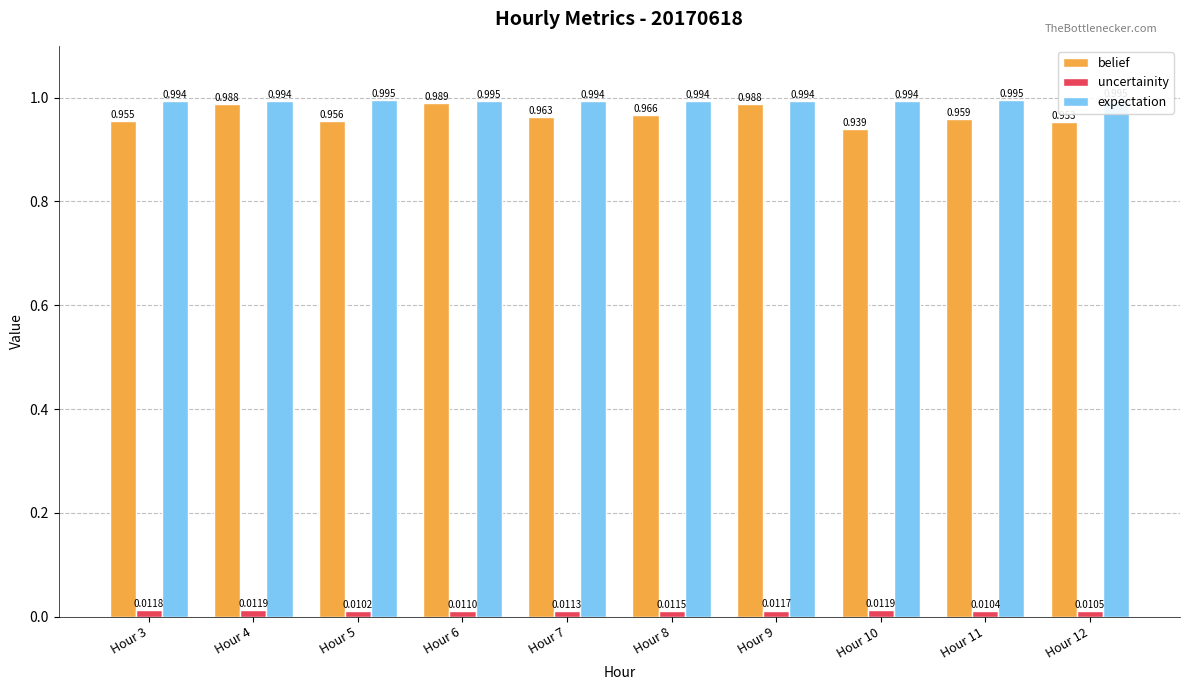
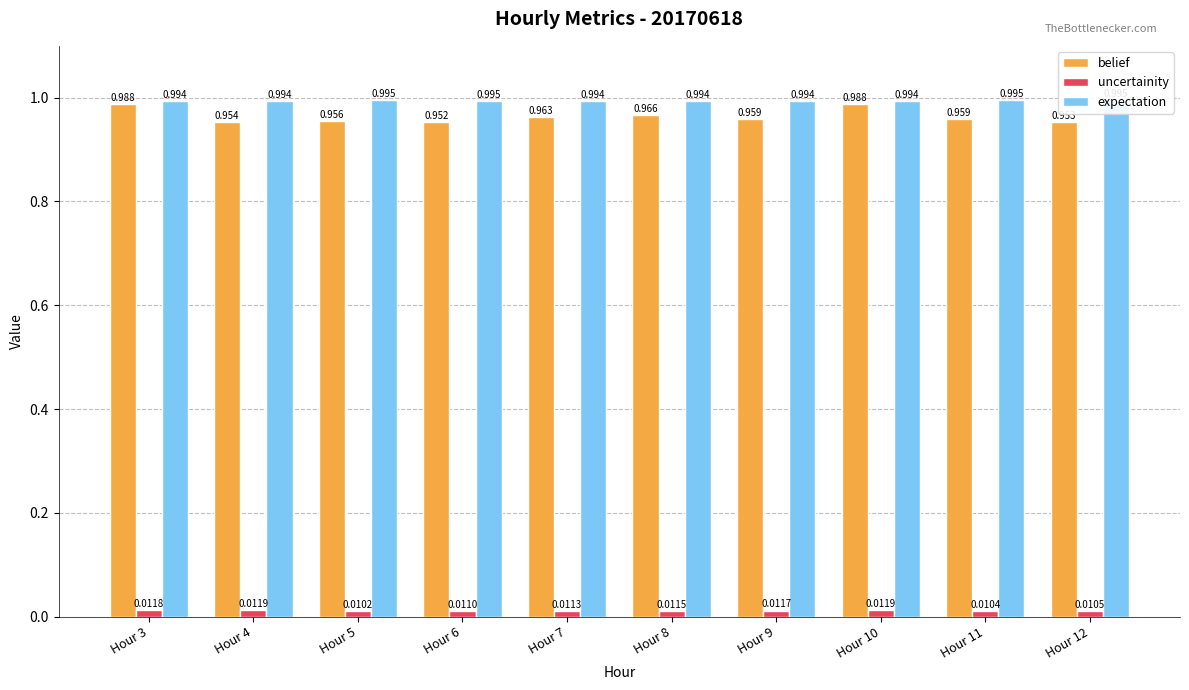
belief, Hour 3: 0.955 -> 0.988
belief, Hour 4: 0.988 -> 0.954
belief, Hour 6: 0.989 -> 0.952
belief, Hour 9: 0.988 -> 0.959
belief, Hour 10: 0.939 -> 0.988
